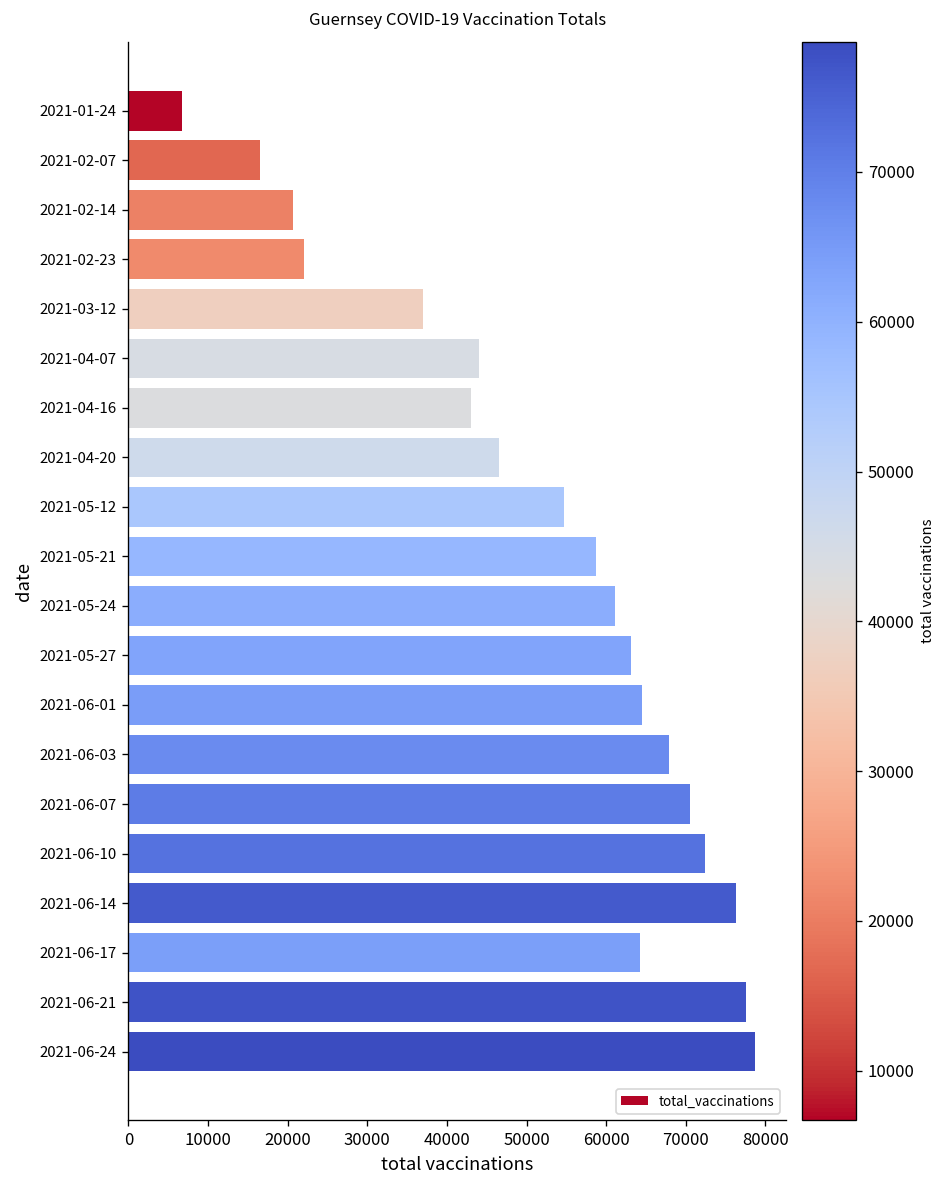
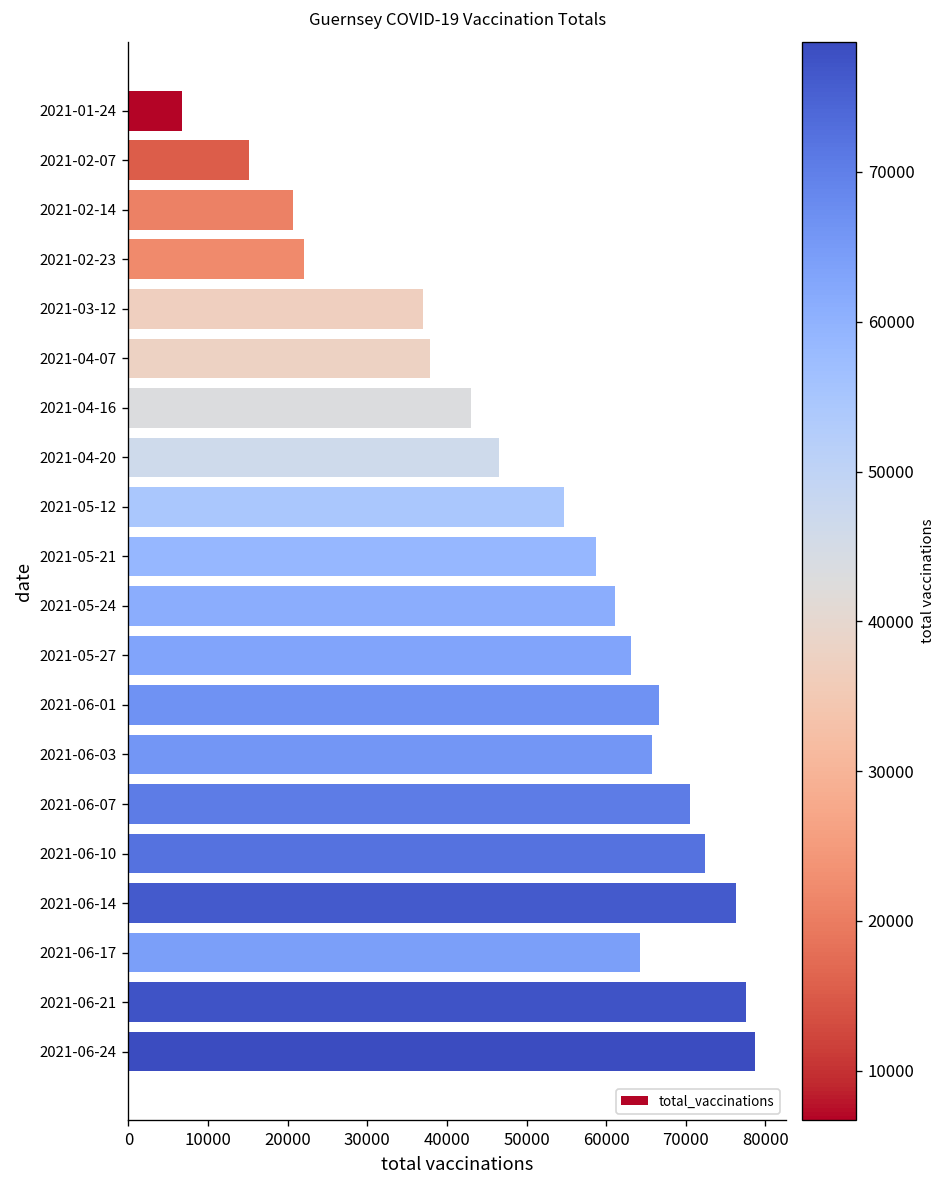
2021-02-07: 17000 -> 15000
2021-04-07: 44000 -> 38000
2021-06-01: 64000 -> 67000
2021-06-03: 68000 -> 66000
